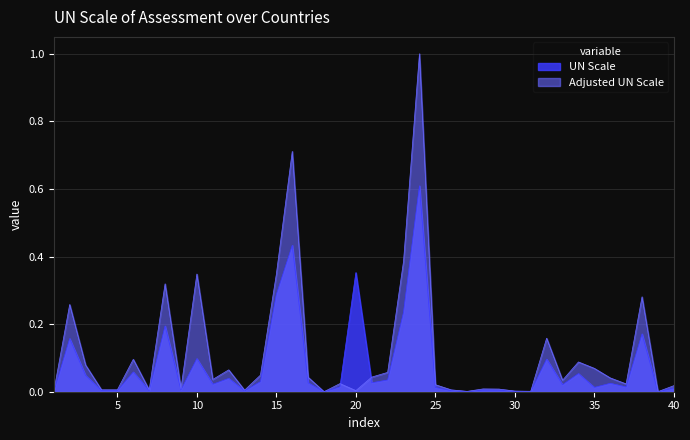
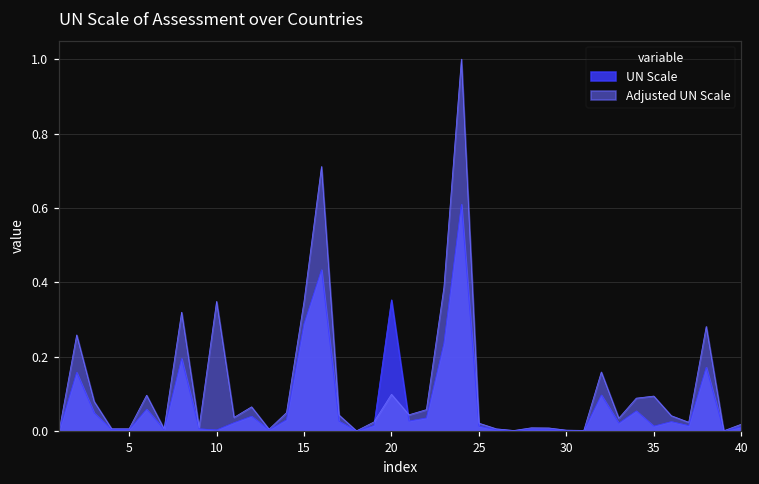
UN Scale, 10: 0.10 -> 0.00
Adjusted UN Scale, 20: 0.00 -> 0.10
Adjusted UN Scale, 35: 0.07 -> 0.09
